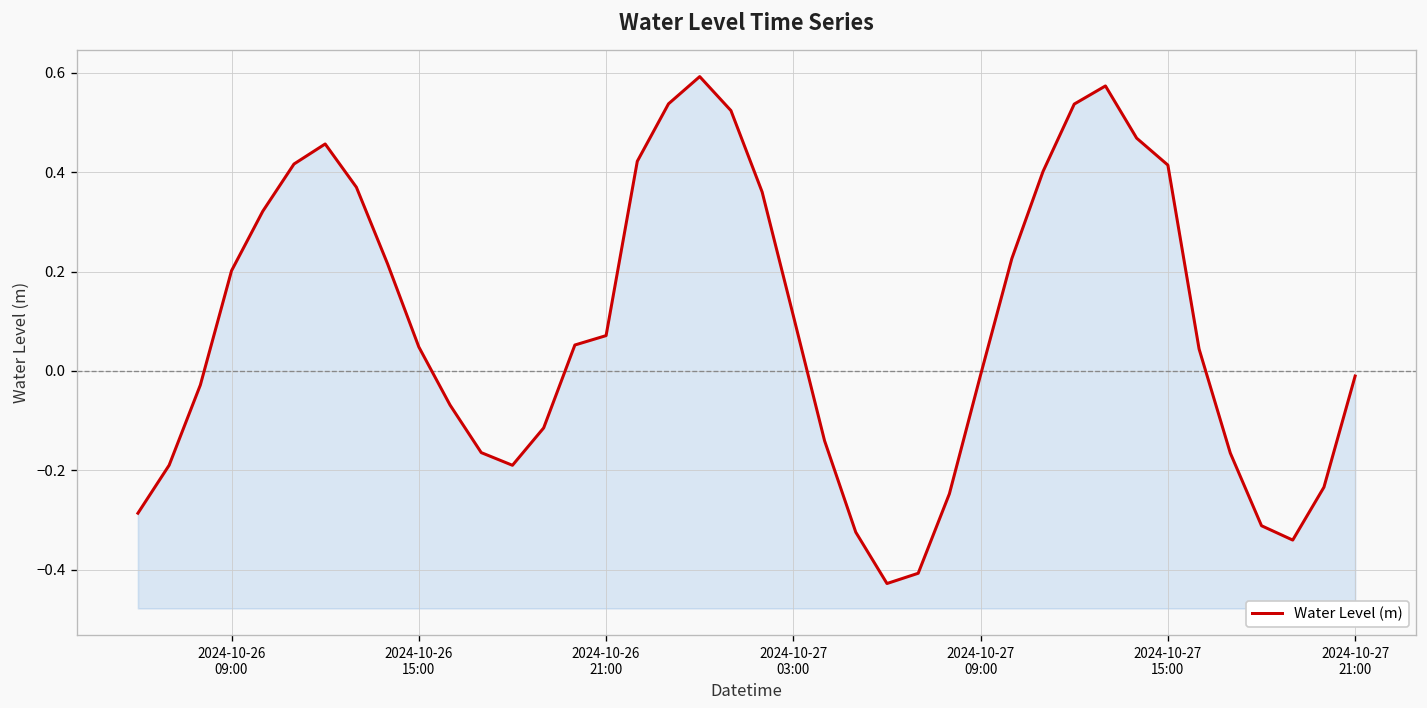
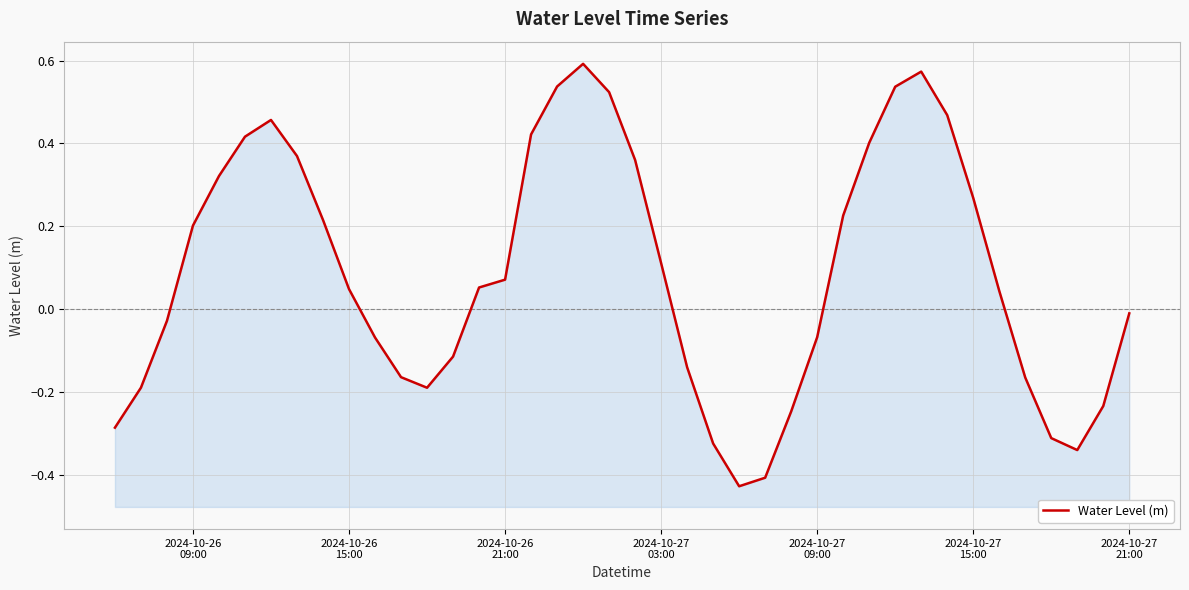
2024-10-27 09:00: -0.01 -> -0.07
2024-10-27 15:00: 0.41 -> 0.27
